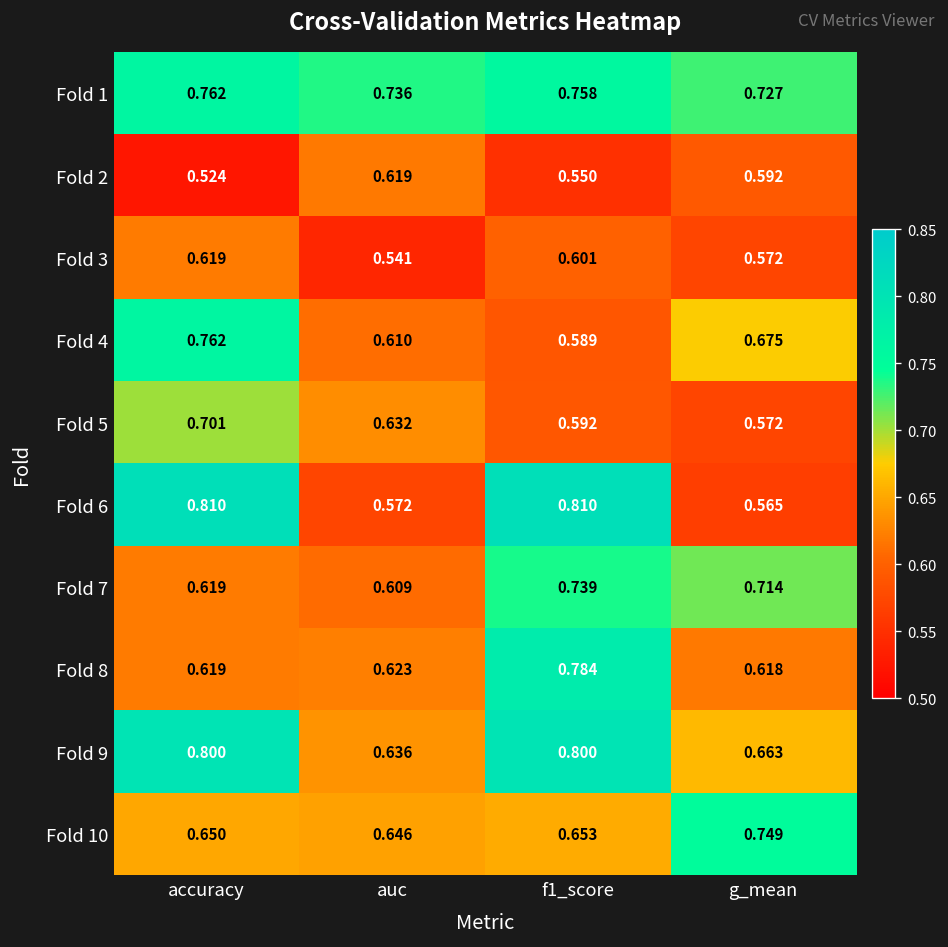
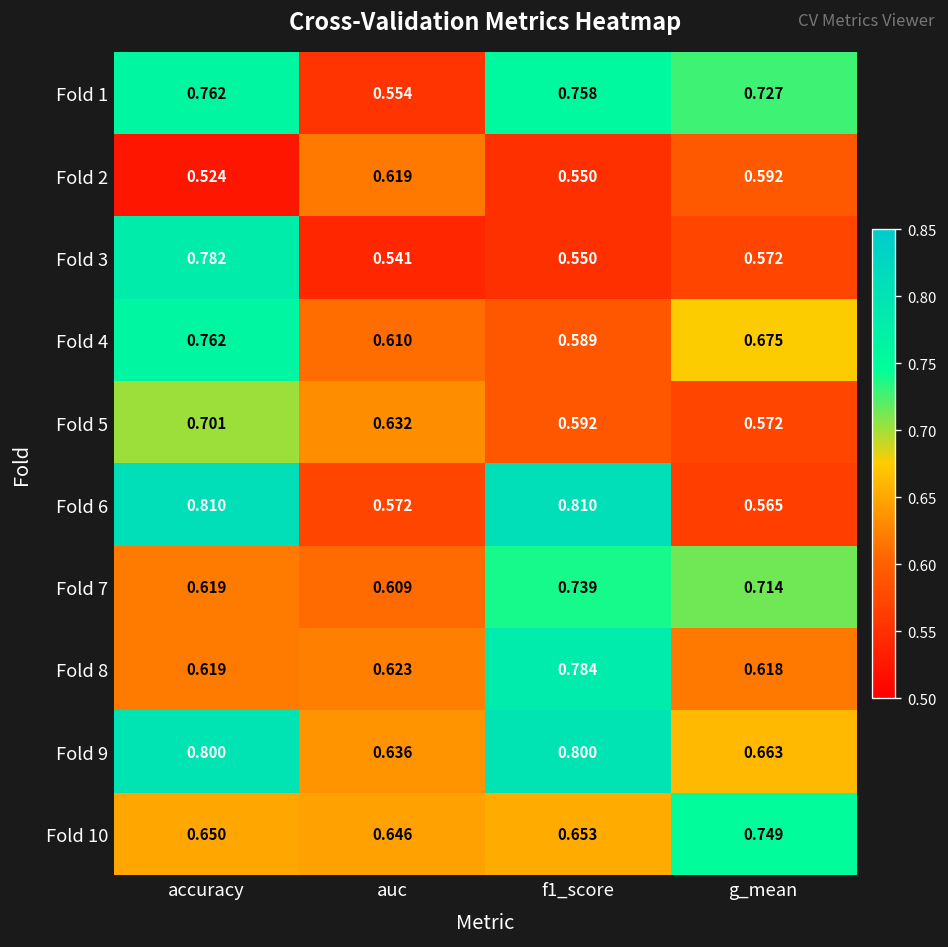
Fold 1, auc: 0.736 -> 0.554
Fold 3, accuracy: 0.619 -> 0.782
Fold 3, f1_score: 0.601 -> 0.550
